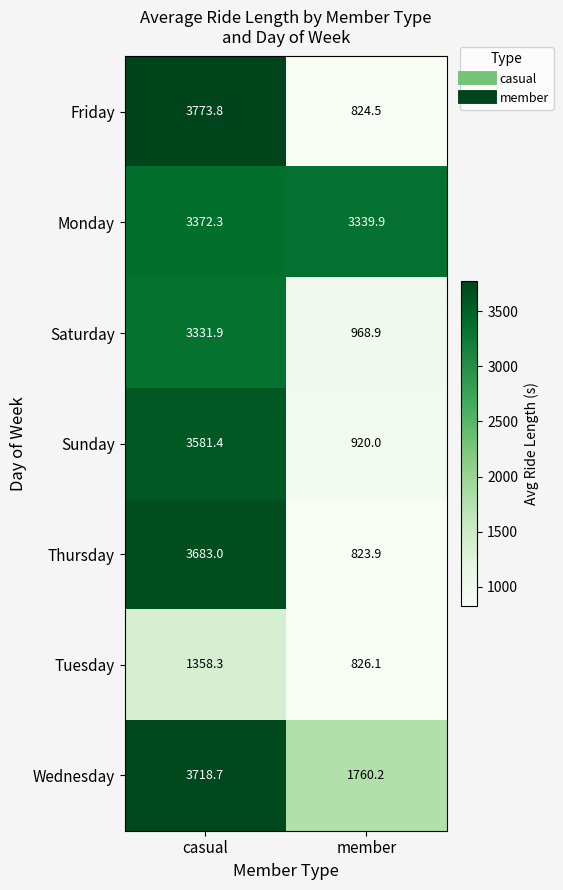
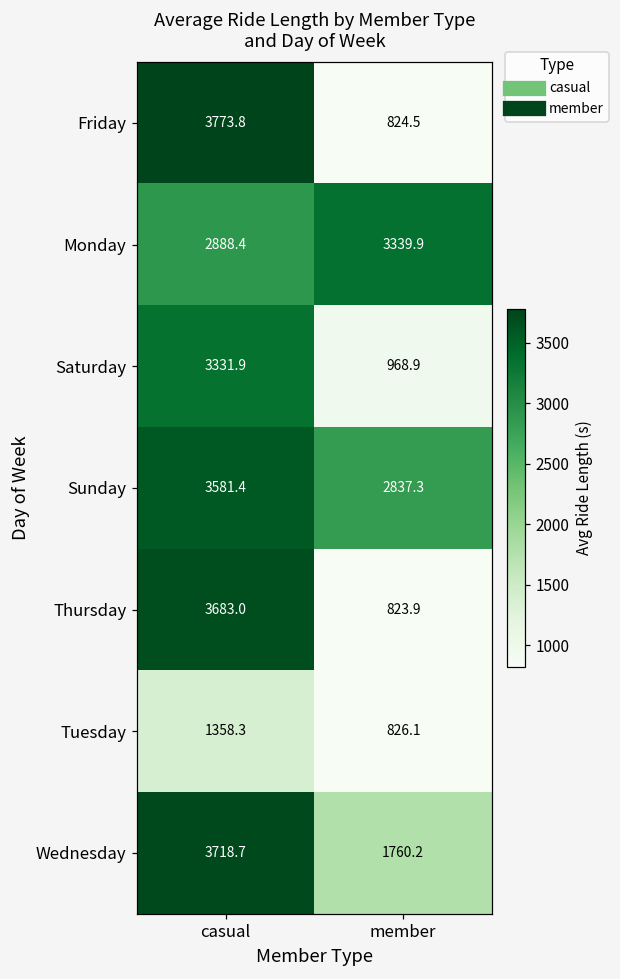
Monday, casual: 3372.3 -> 2888.4
Sunday, member: 920.0 -> 2837.3
